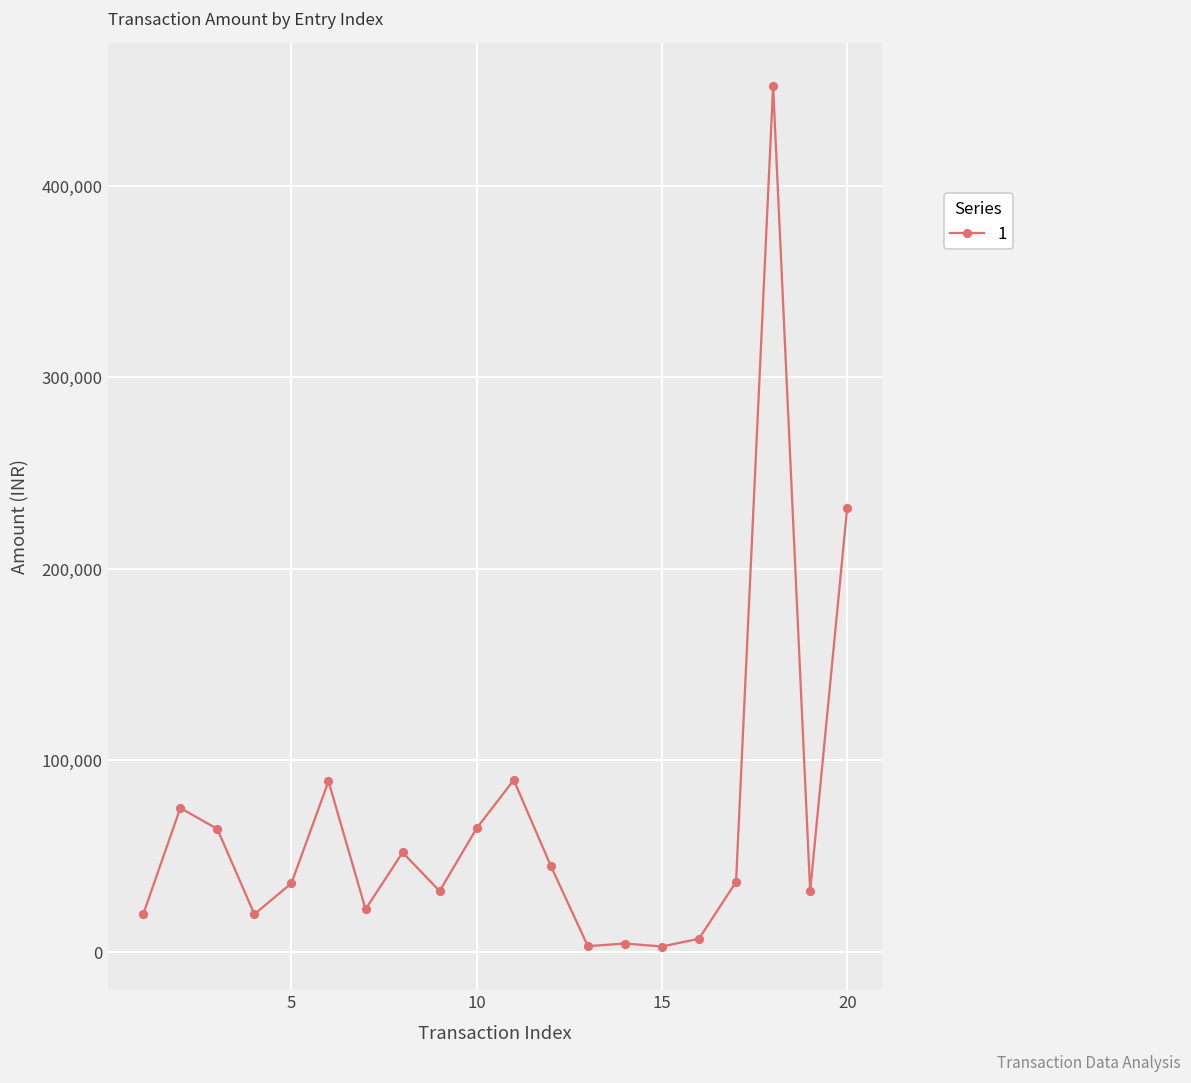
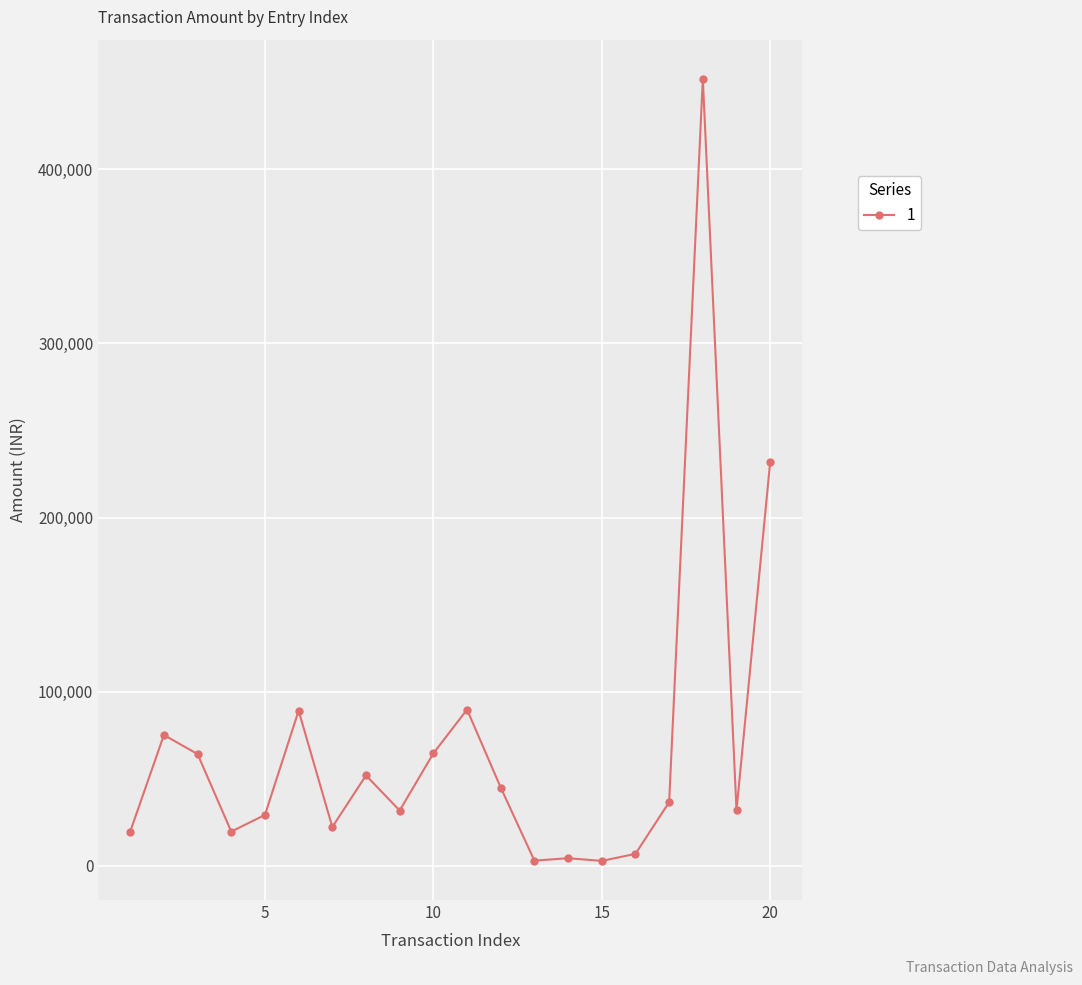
5: 36,000 -> 29,000
